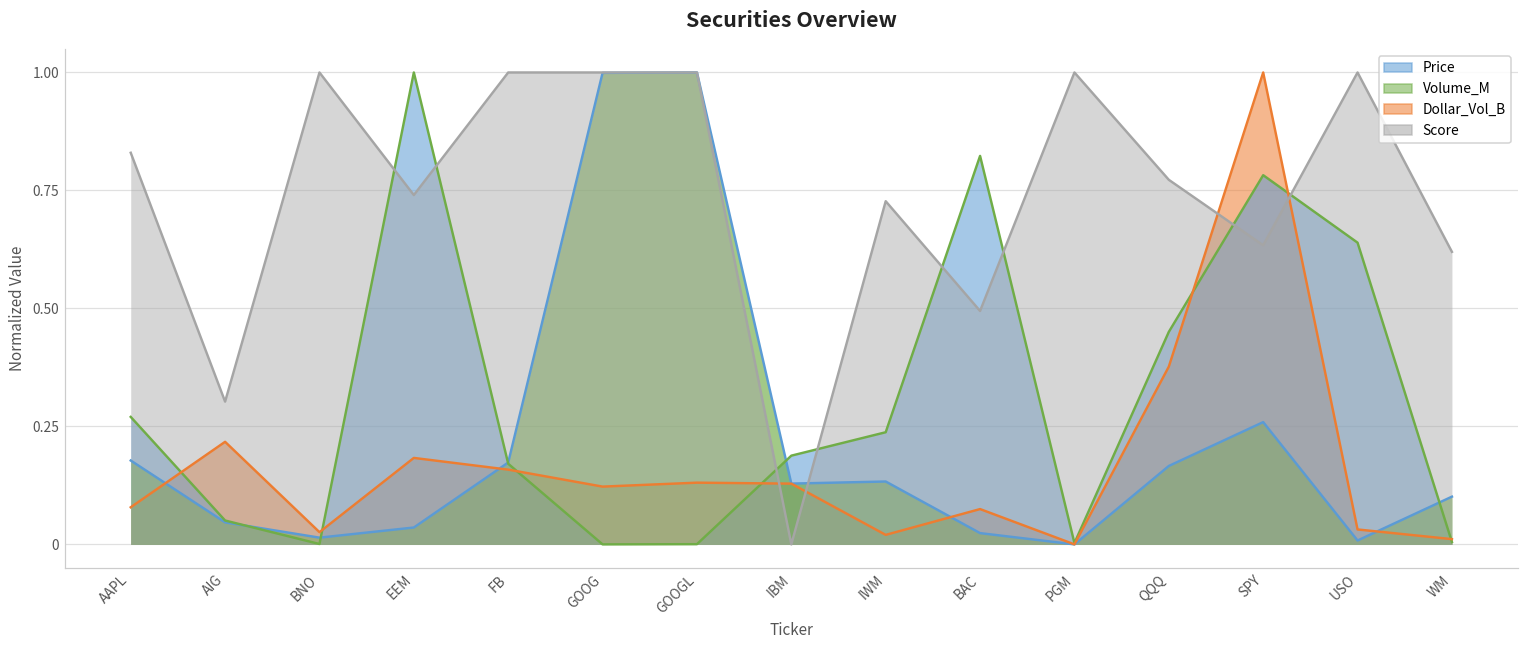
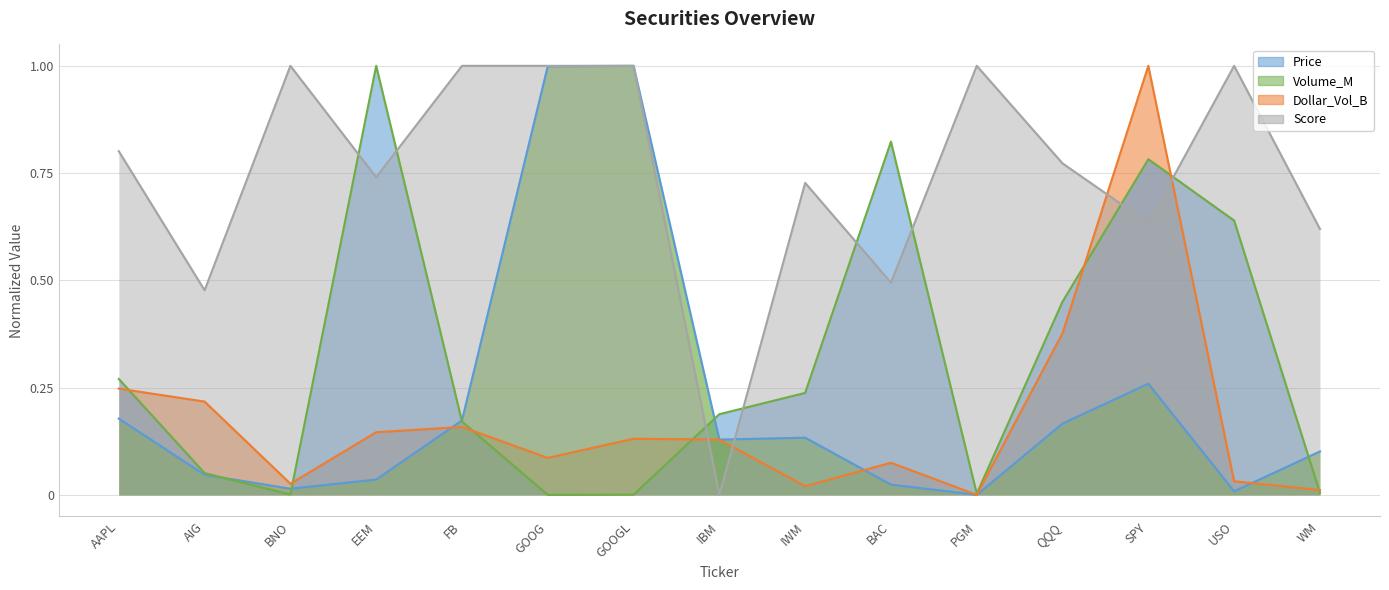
Dollar_Vol_B, AAPL: 0.08 -> 0.25
Score, AAPL: 0.83 -> 0.80
Score, AIG: 0.30 -> 0.48
Dollar_Vol_B, EEM: 0.18 -> 0.15
Dollar_Vol_B, GOOG: 0.12 -> 0.09
